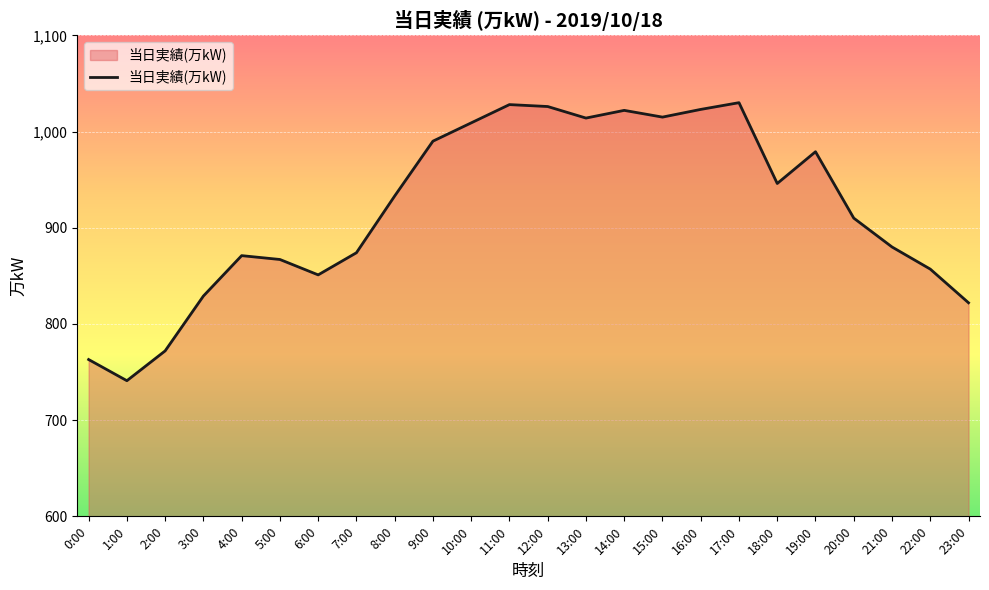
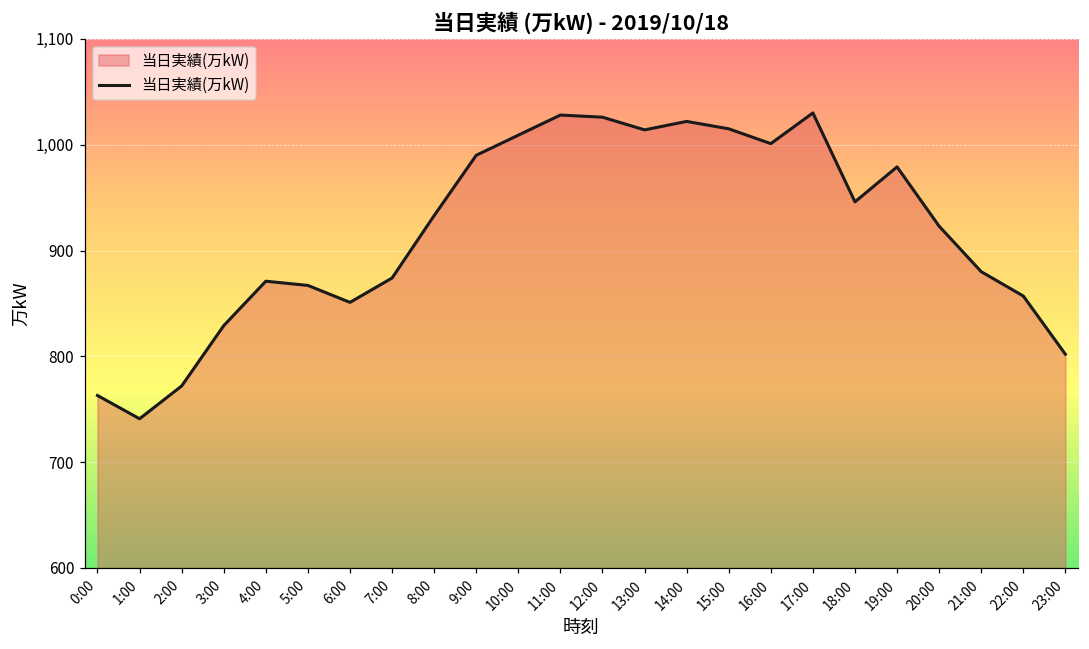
16:00: 1,020 -> 1,000
20:00: 910 -> 920
23:00: 820 -> 800
